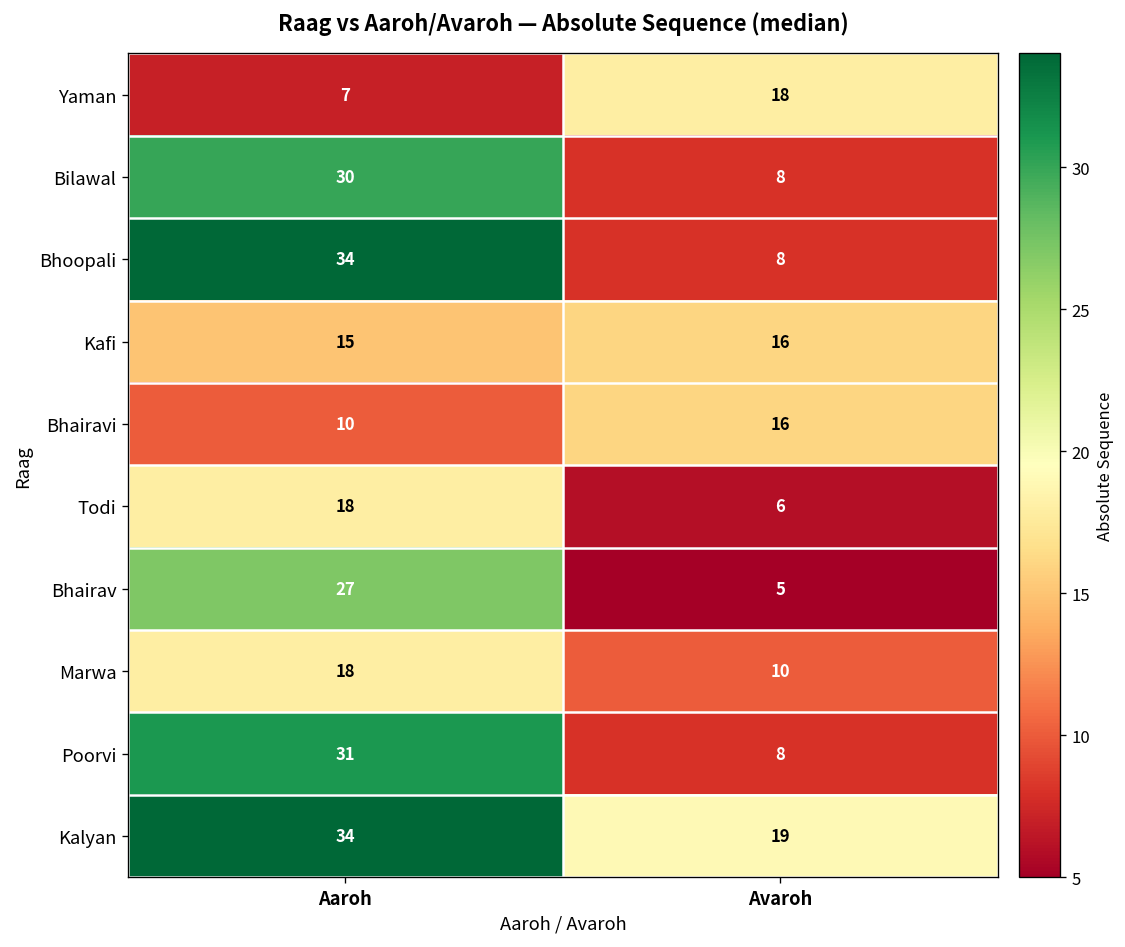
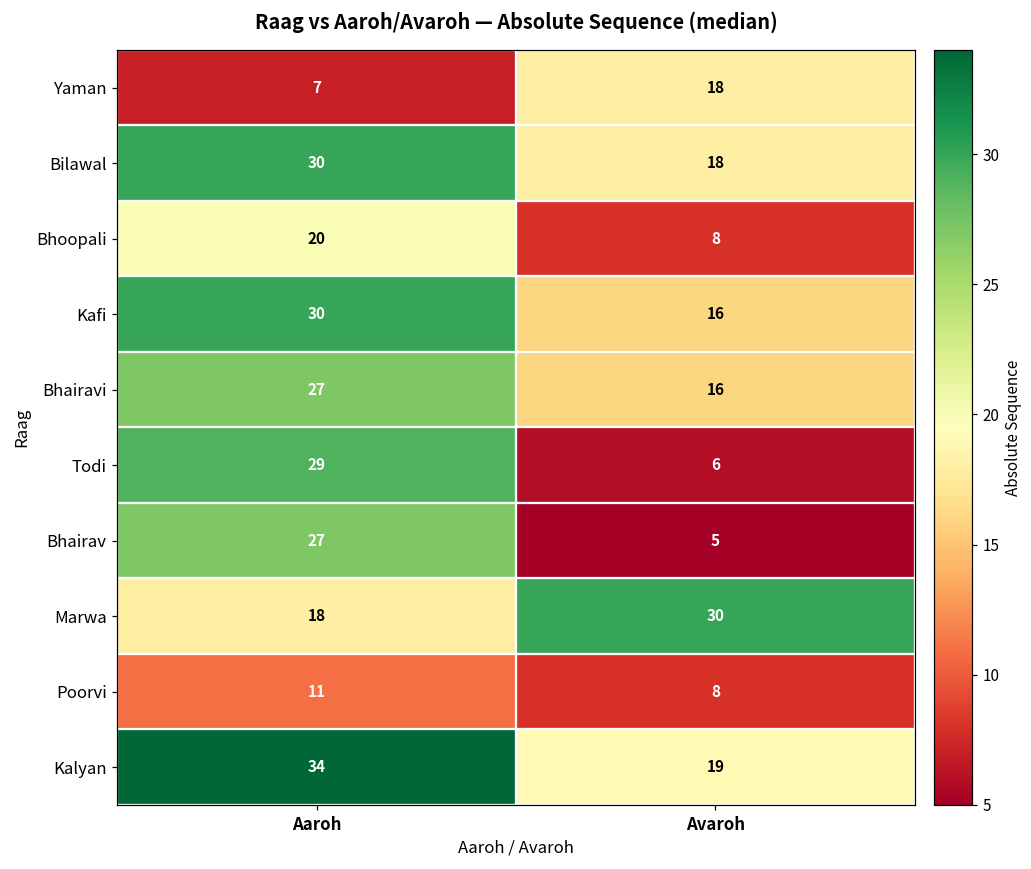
Bilawal, Avaroh: 8 -> 18
Bhoopali, Aaroh: 34 -> 20
Kafi, Aaroh: 15 -> 30
Bhairavi, Aaroh: 10 -> 27
Todi, Aaroh: 18 -> 29
Marwa, Avaroh: 10 -> 30
Poorvi, Aaroh: 31 -> 11
